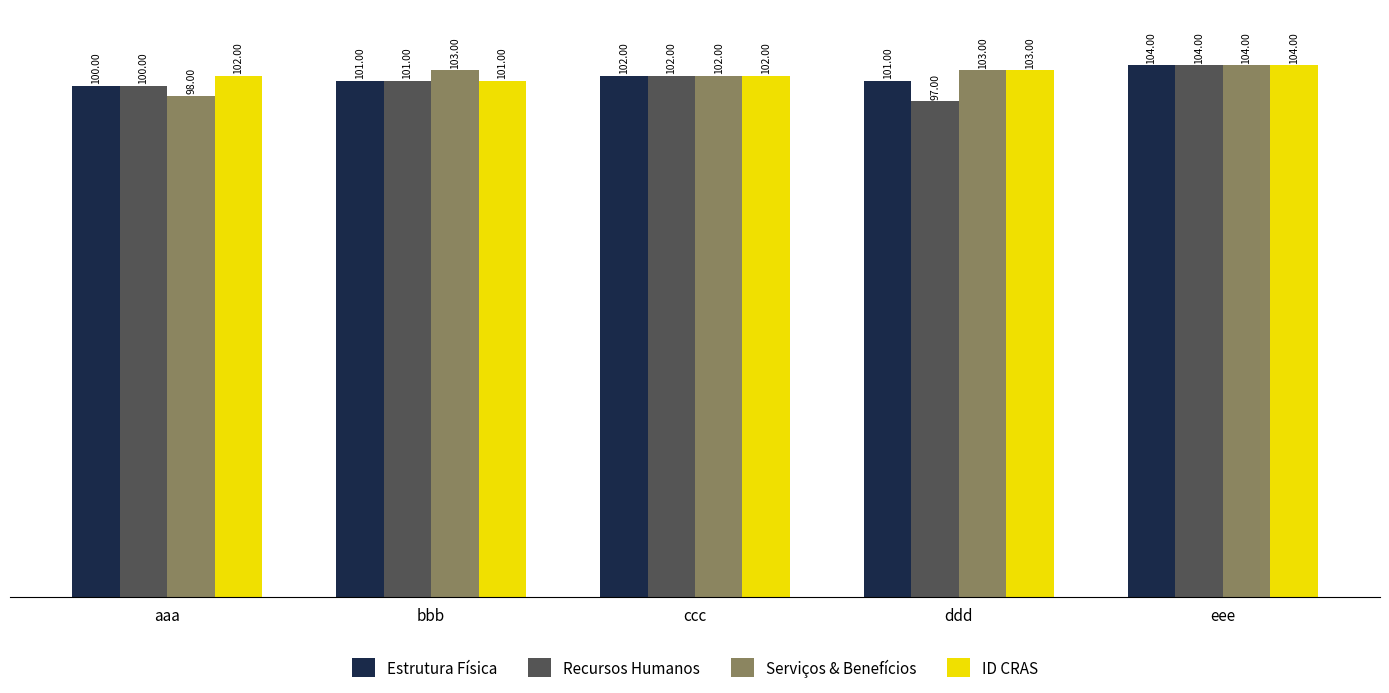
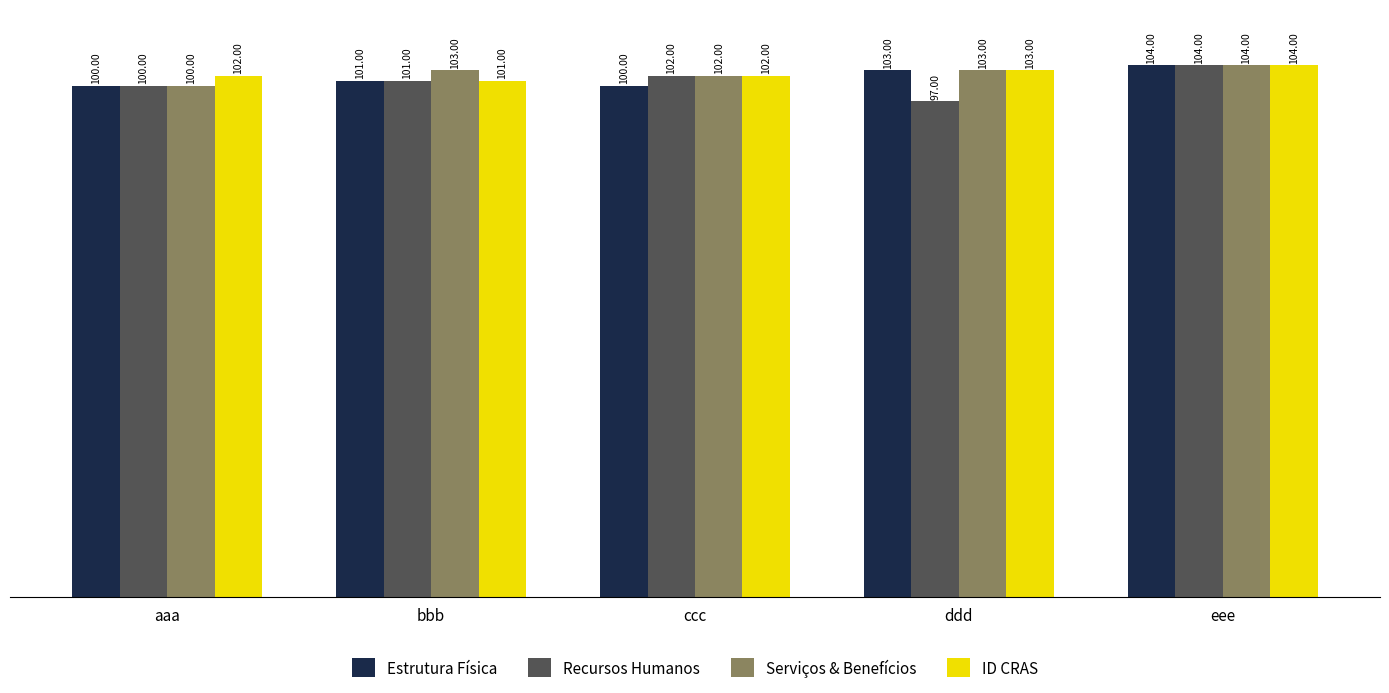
Serviços & Benefícios, aaa: 98.00 -> 100.00
Estrutura Física, ccc: 102.00 -> 100.00
Estrutura Física, ddd: 101.00 -> 103.00
